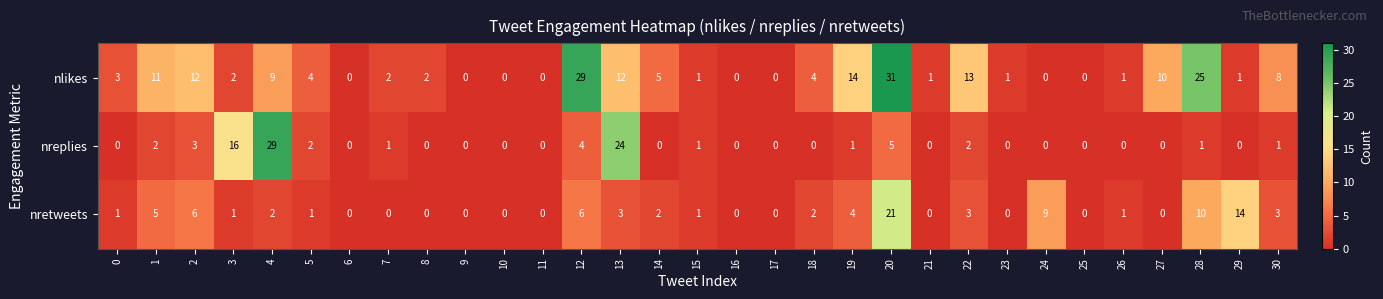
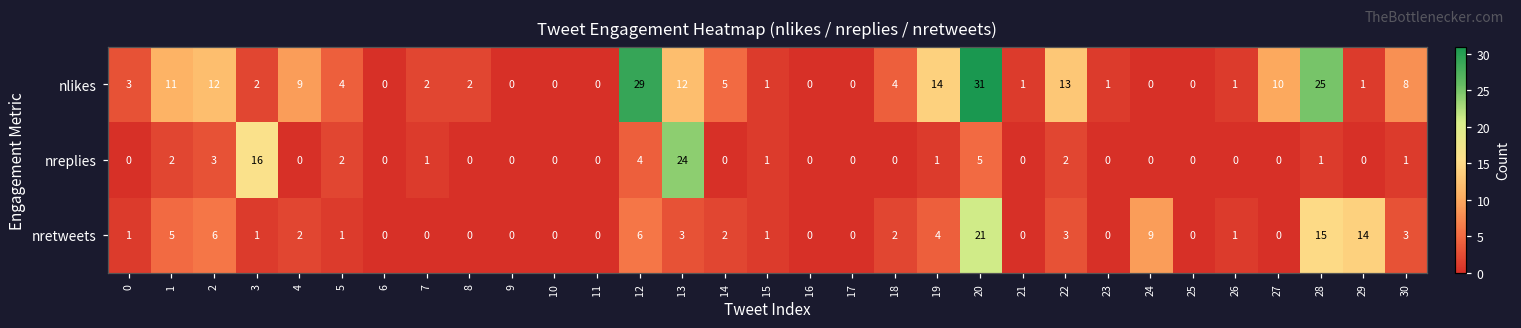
nreplies, 4: 29 -> 0
nretweets, 28: 10 -> 15
